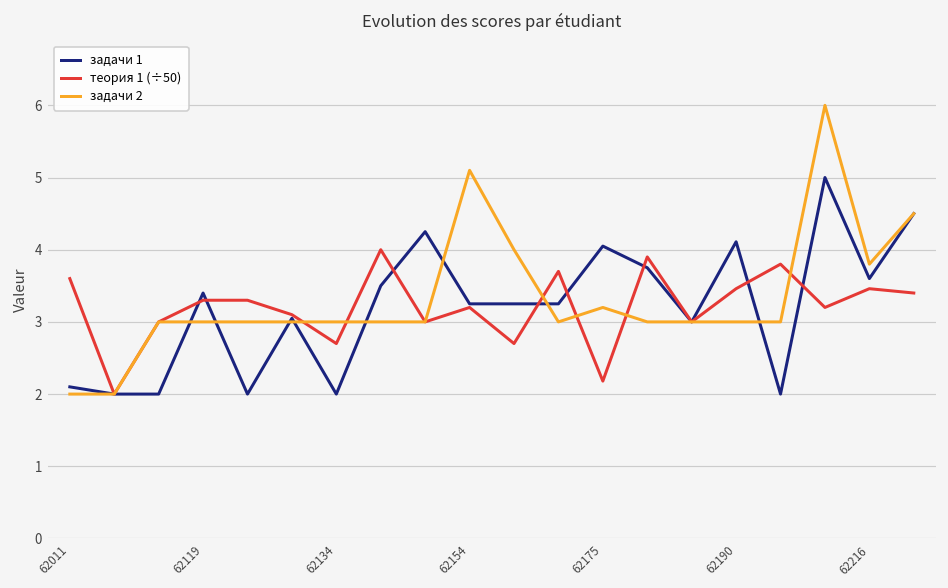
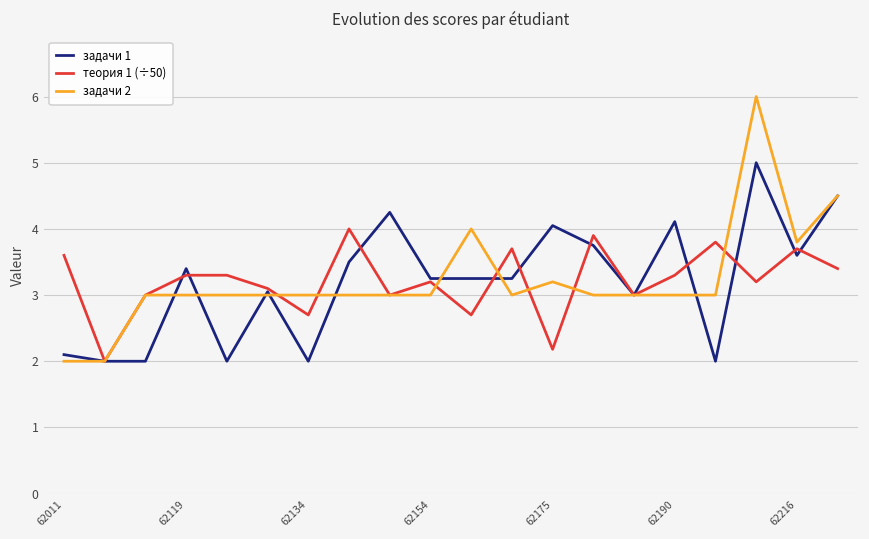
задачи 2, 62154: 5.1 -> 3.0
теория 1 (÷50), 62190: 3.5 -> 3.3
теория 1 (÷50), 62216: 3.5 -> 3.7
